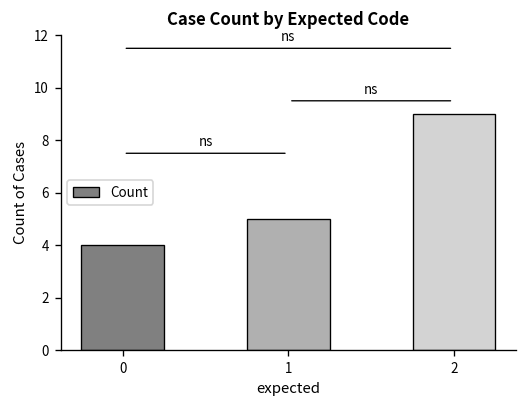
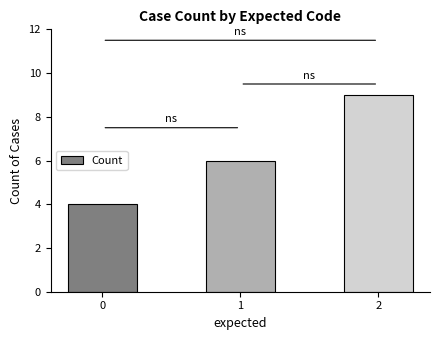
1: 5 -> 6
